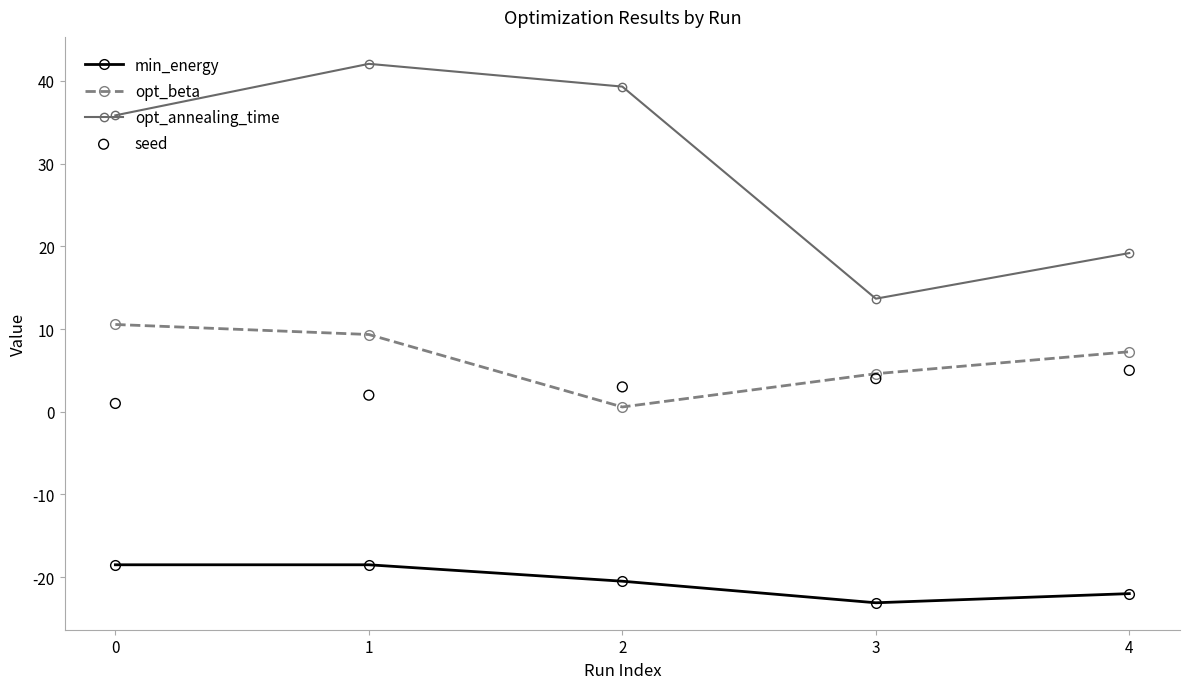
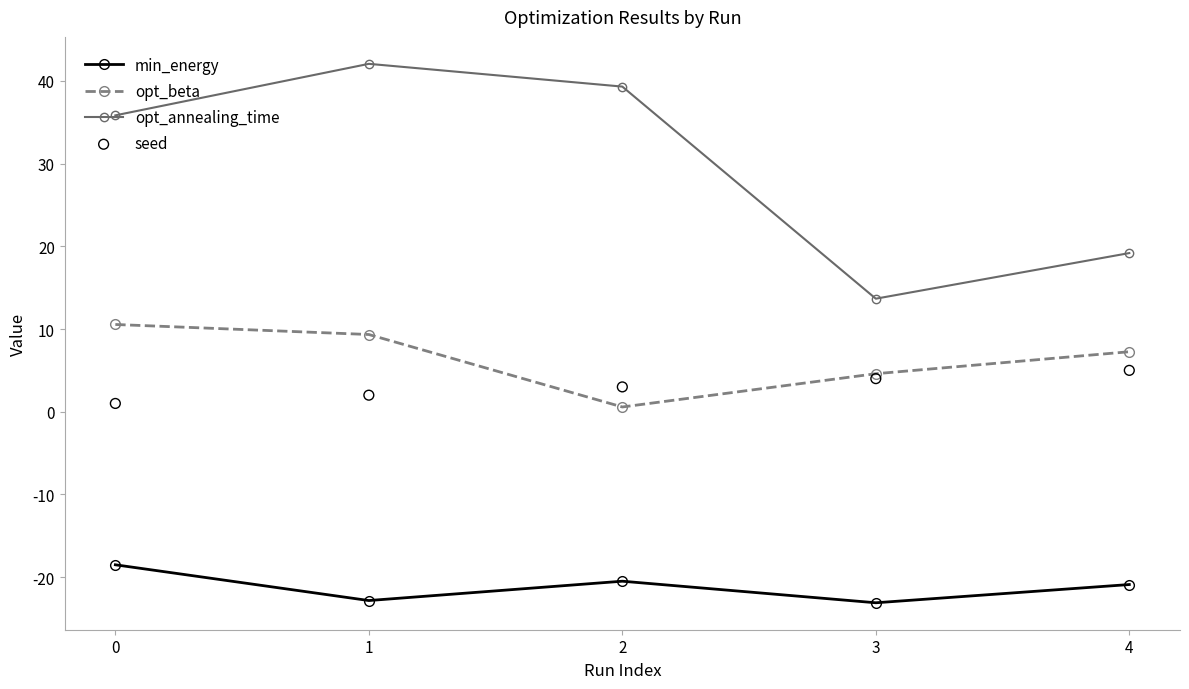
min_energy, 1: -19 -> -23
min_energy, 4: -22 -> -21
